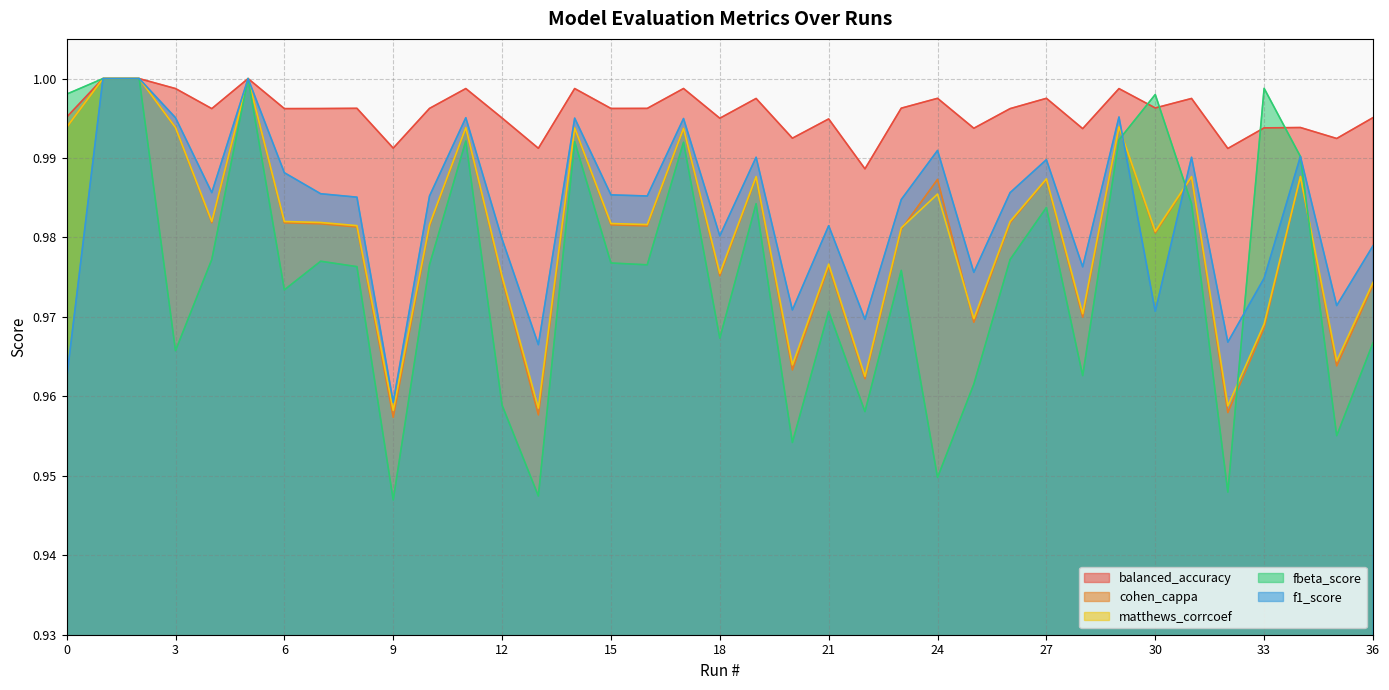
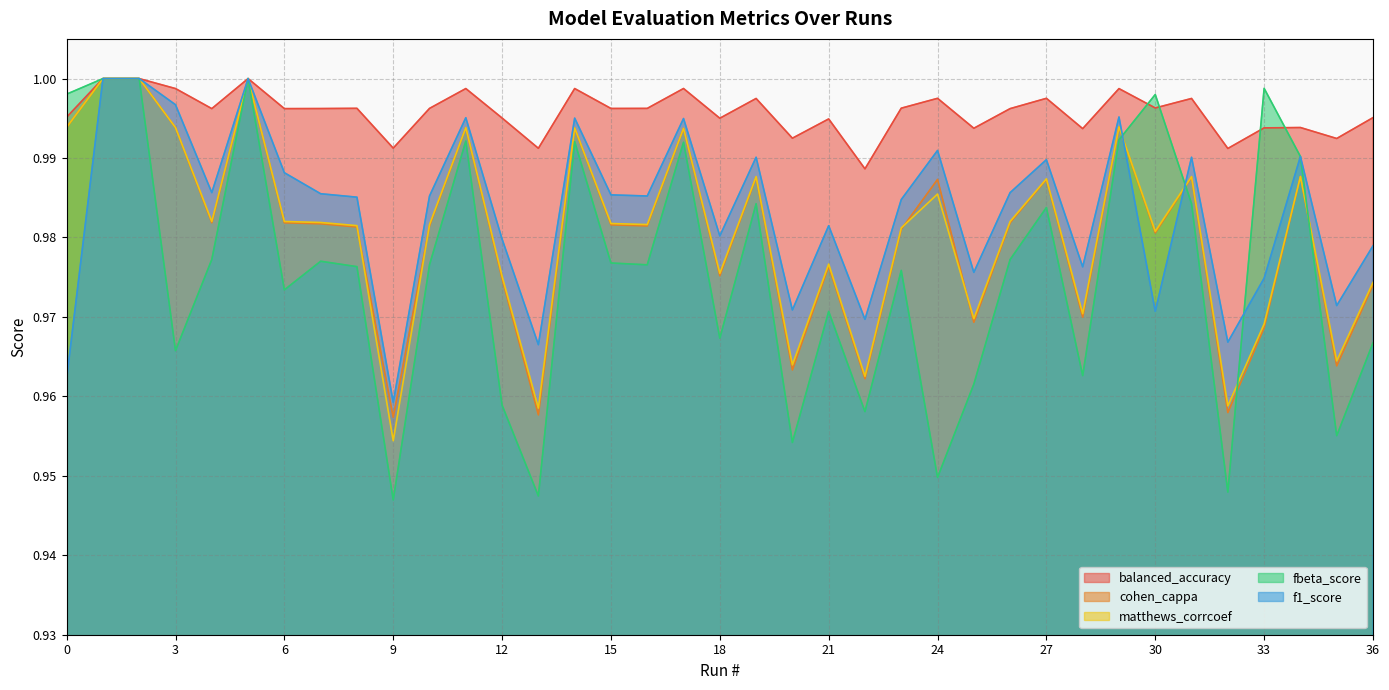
f1_score, 3: 0.995 -> 0.997
matthews_corrcoef, 9: 0.958 -> 0.954
